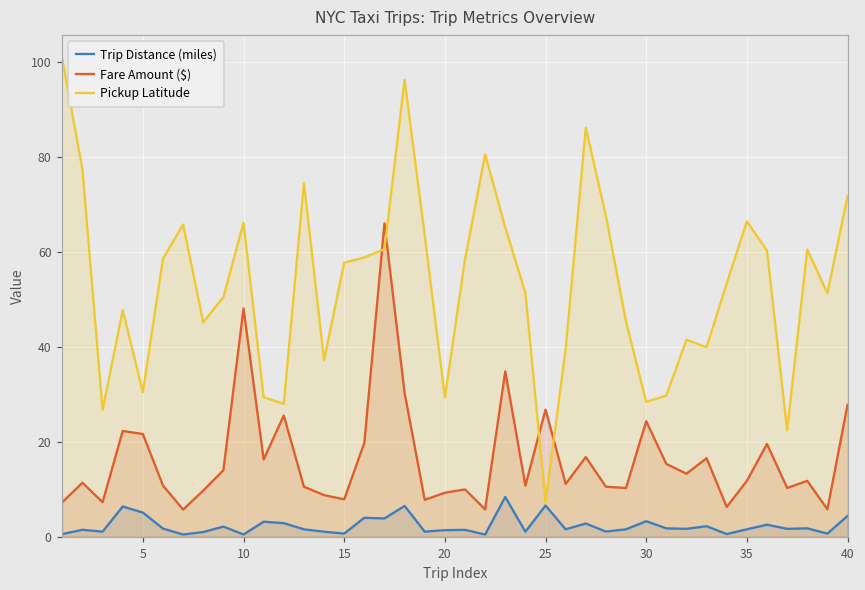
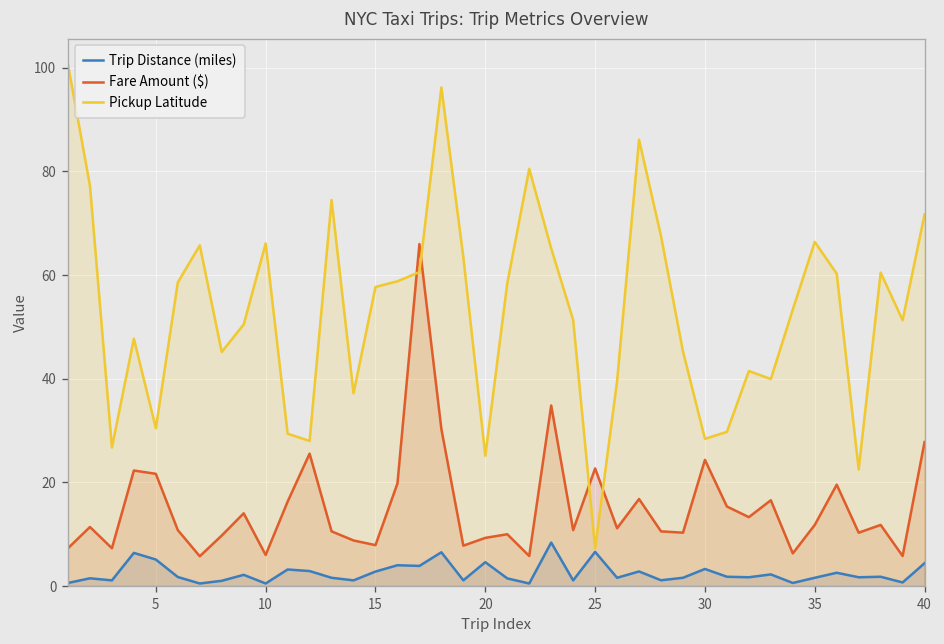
Fare Amount ($), 10: 48 -> 6
Trip Distance (miles), 15: 1 -> 3
Trip Distance (miles), 20: 1 -> 5
Pickup Latitude, 20: 29 -> 25
Fare Amount ($), 25: 27 -> 23
